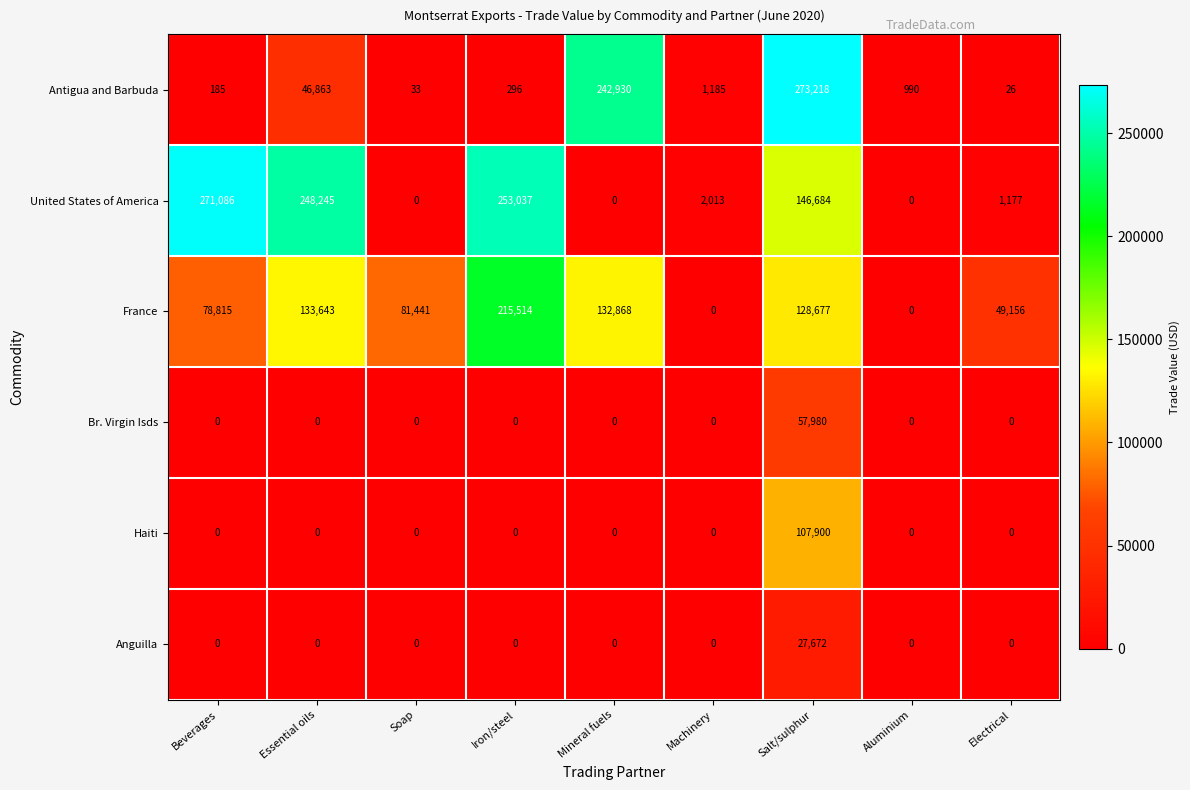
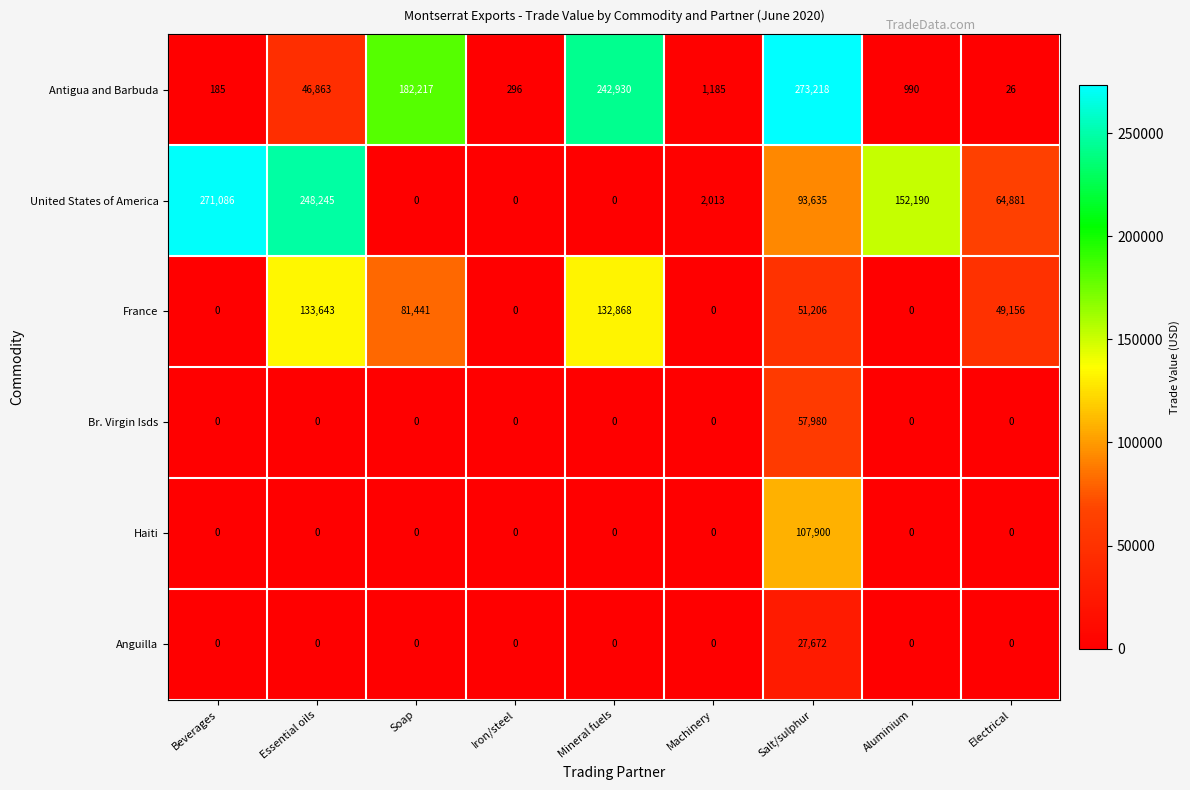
Antigua and Barbuda, Soap: 33 -> 182,217
United States of America, Iron/steel: 253,037 -> 0
United States of America, Salt/sulphur: 146,684 -> 93,635
United States of America, Aluminium: 0 -> 152,190
United States of America, Electrical: 1,177 -> 64,881
France, Beverages: 78,815 -> 0
France, Iron/steel: 215,514 -> 0
France, Salt/sulphur: 128,677 -> 51,206
